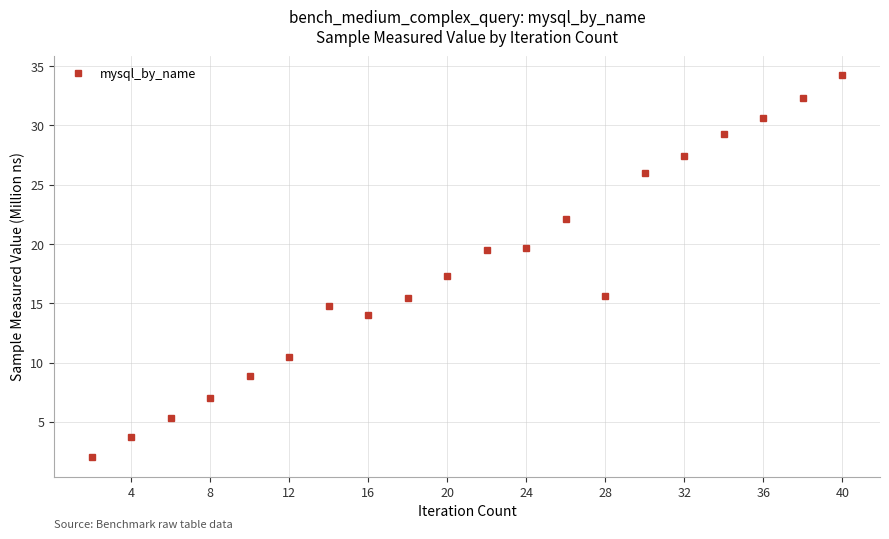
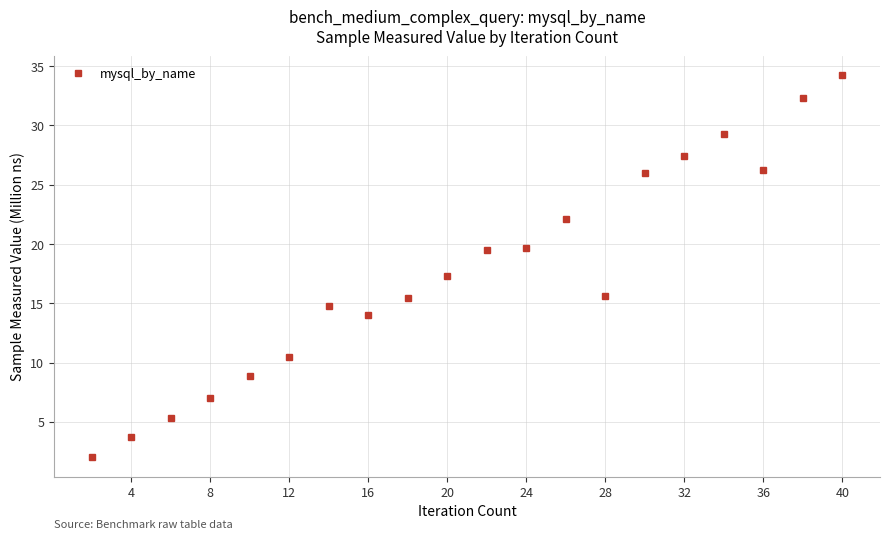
36: 30.6 -> 26.2
